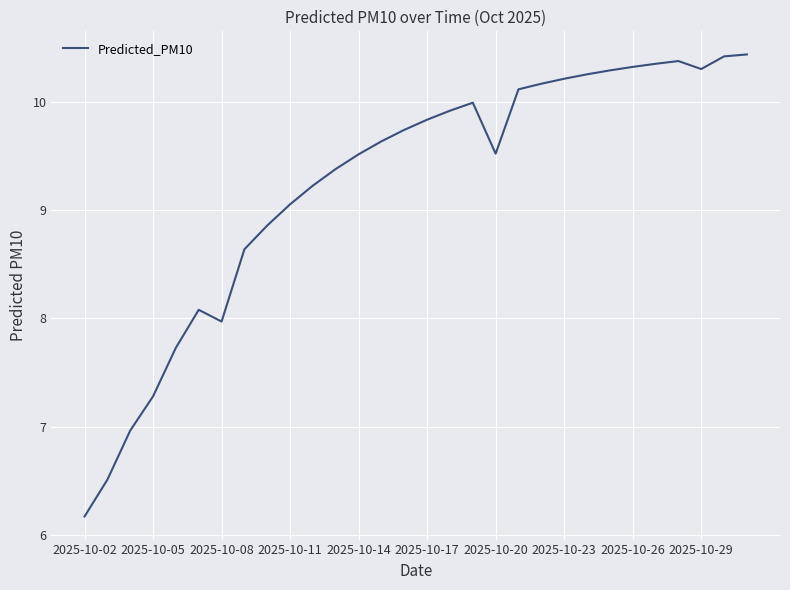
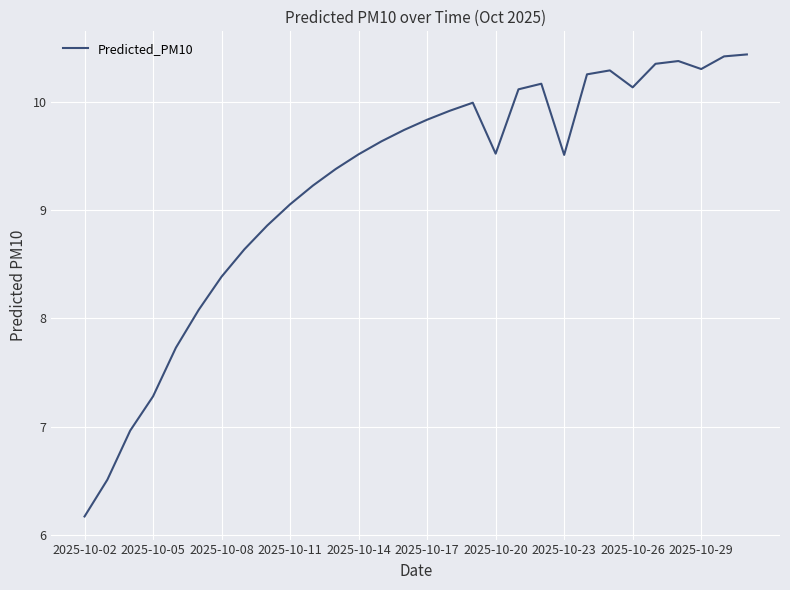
2025-10-08: 7.97 -> 8.39
2025-10-23: 10.22 -> 9.51
2025-10-26: 10.33 -> 10.14
